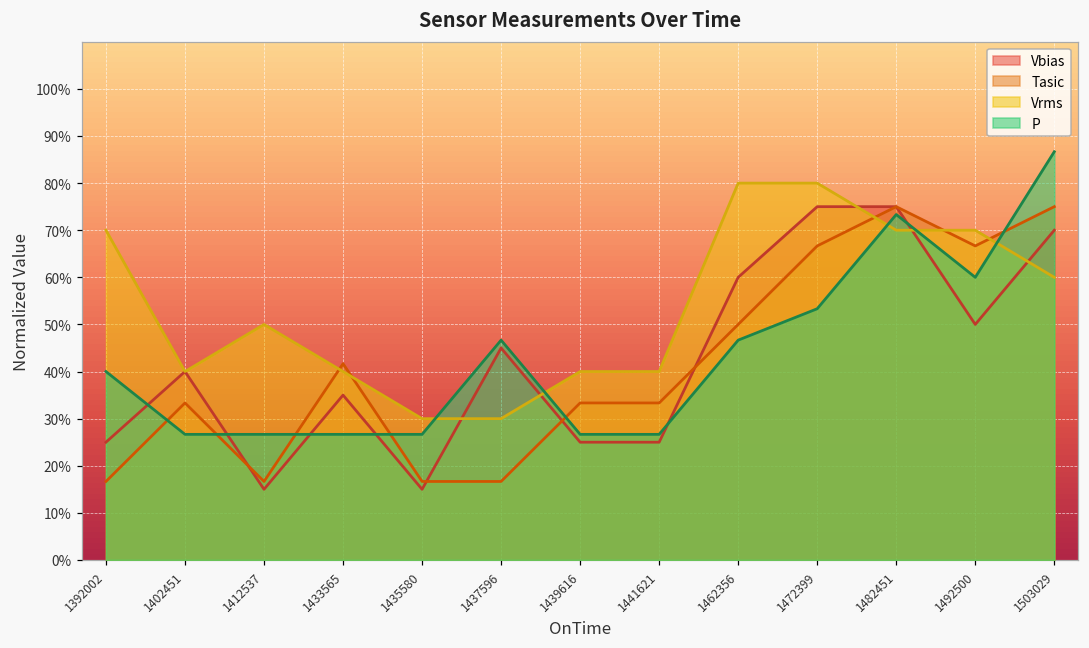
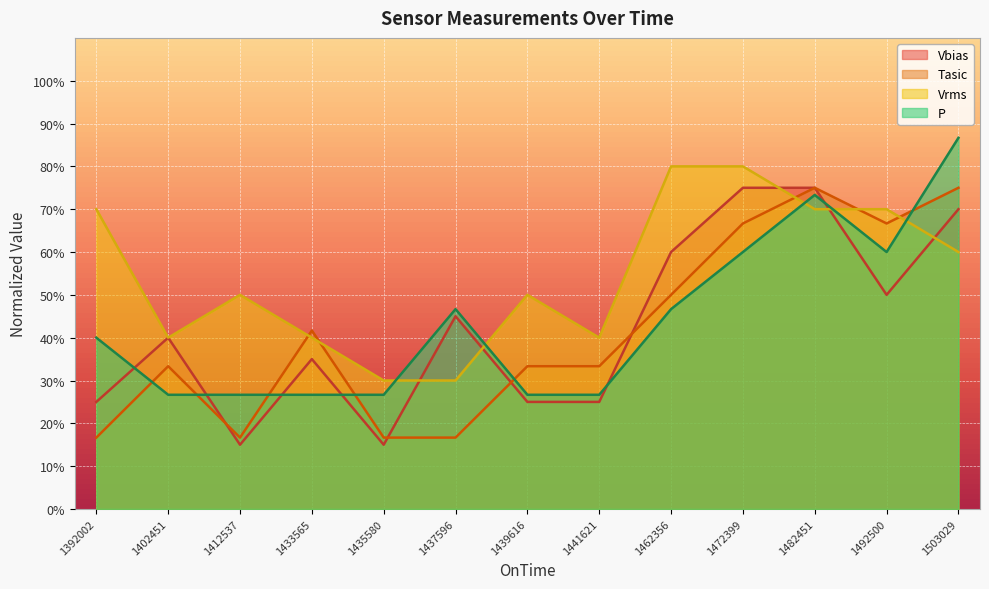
Vrms, 1439616: 40% -> 50%
P, 1472399: 53% -> 60%
